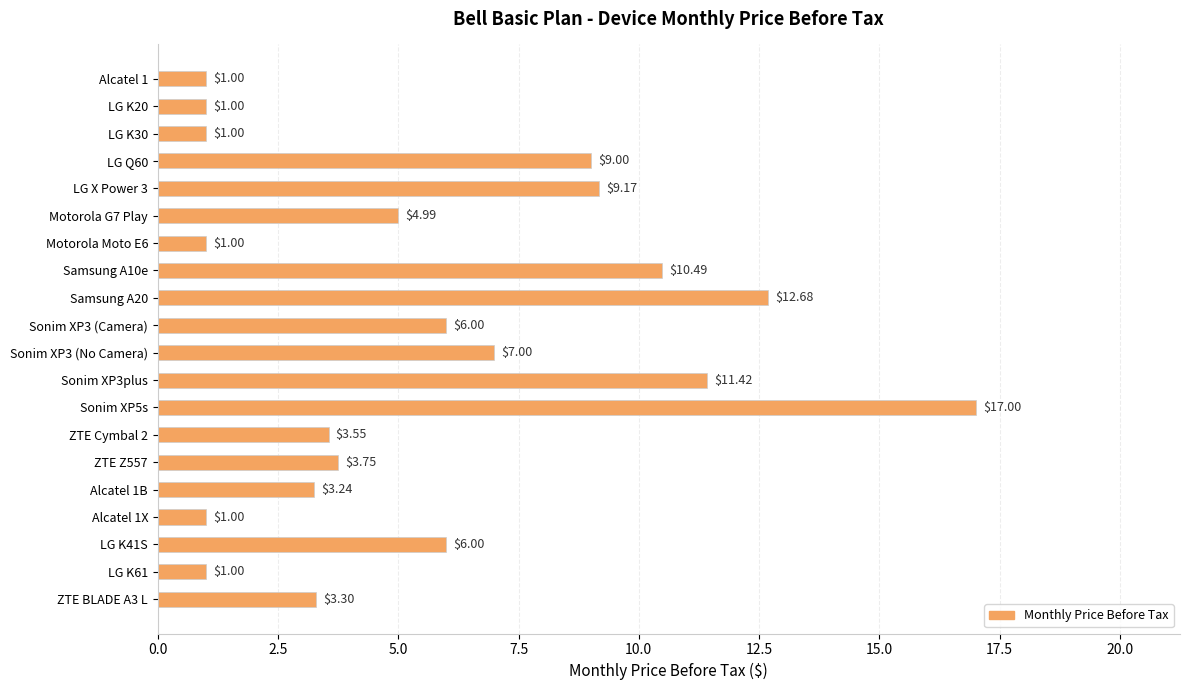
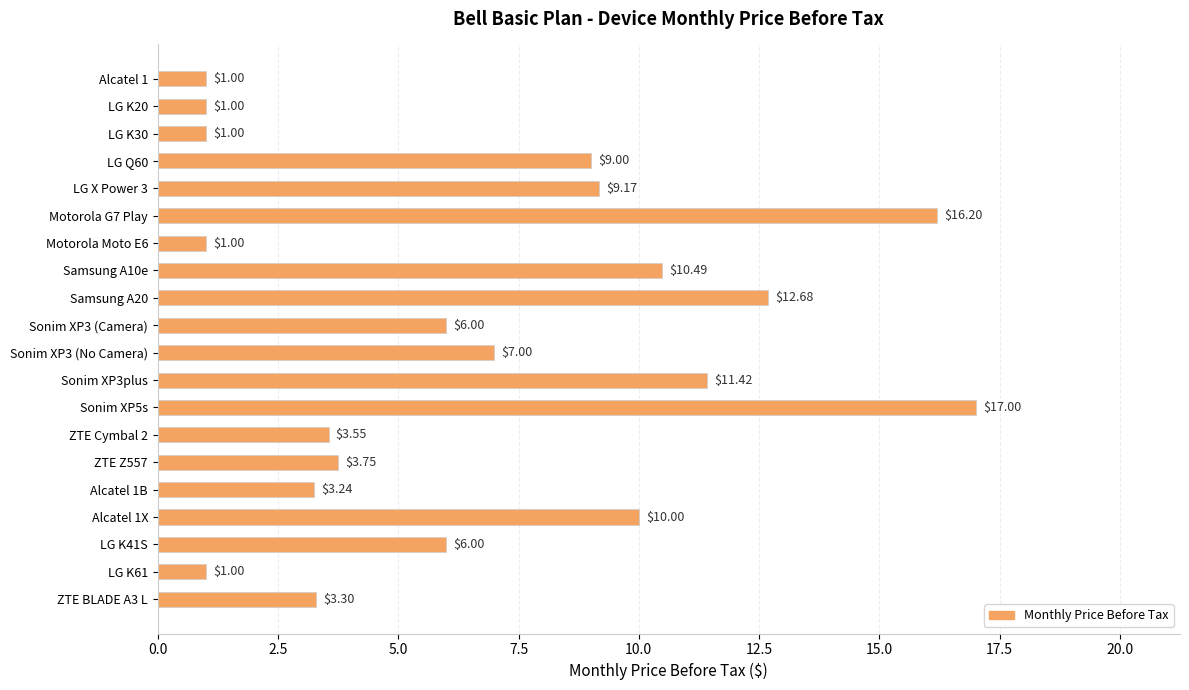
Motorola G7 Play: $4.99 -> $16.20
Alcatel 1X: $1.00 -> $10.00
